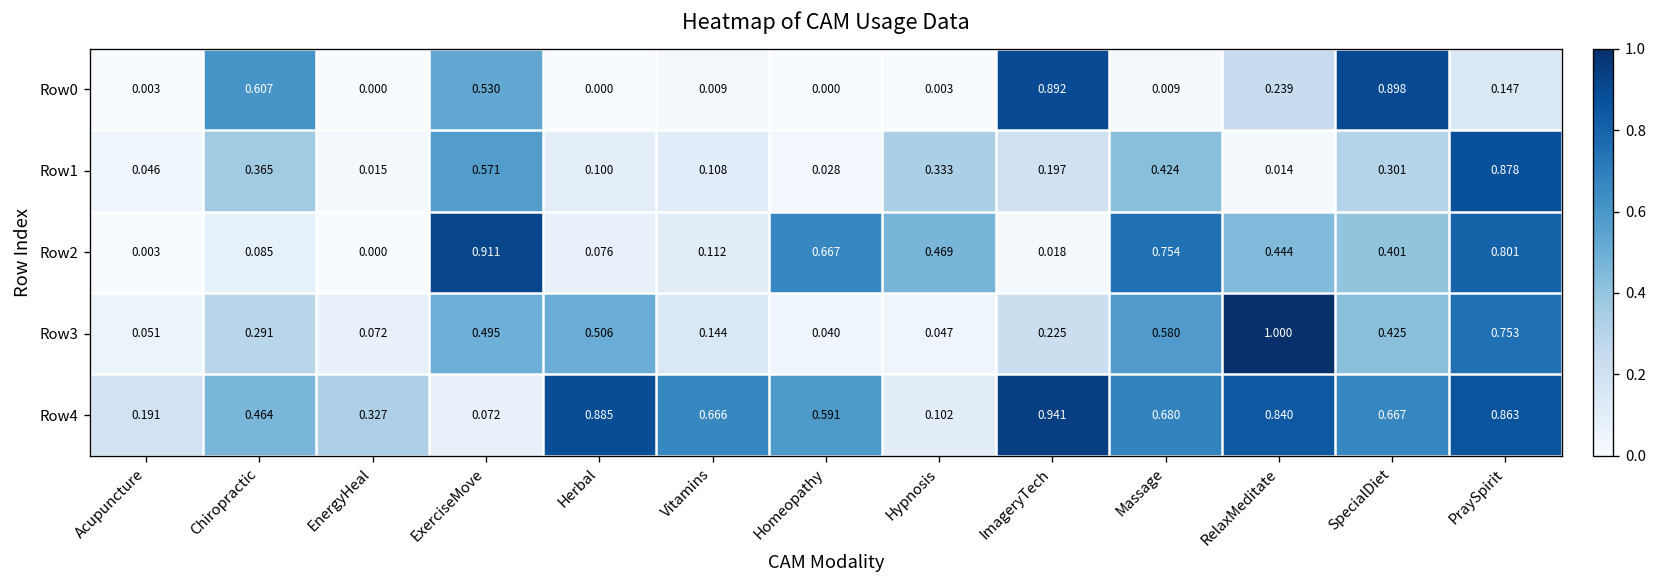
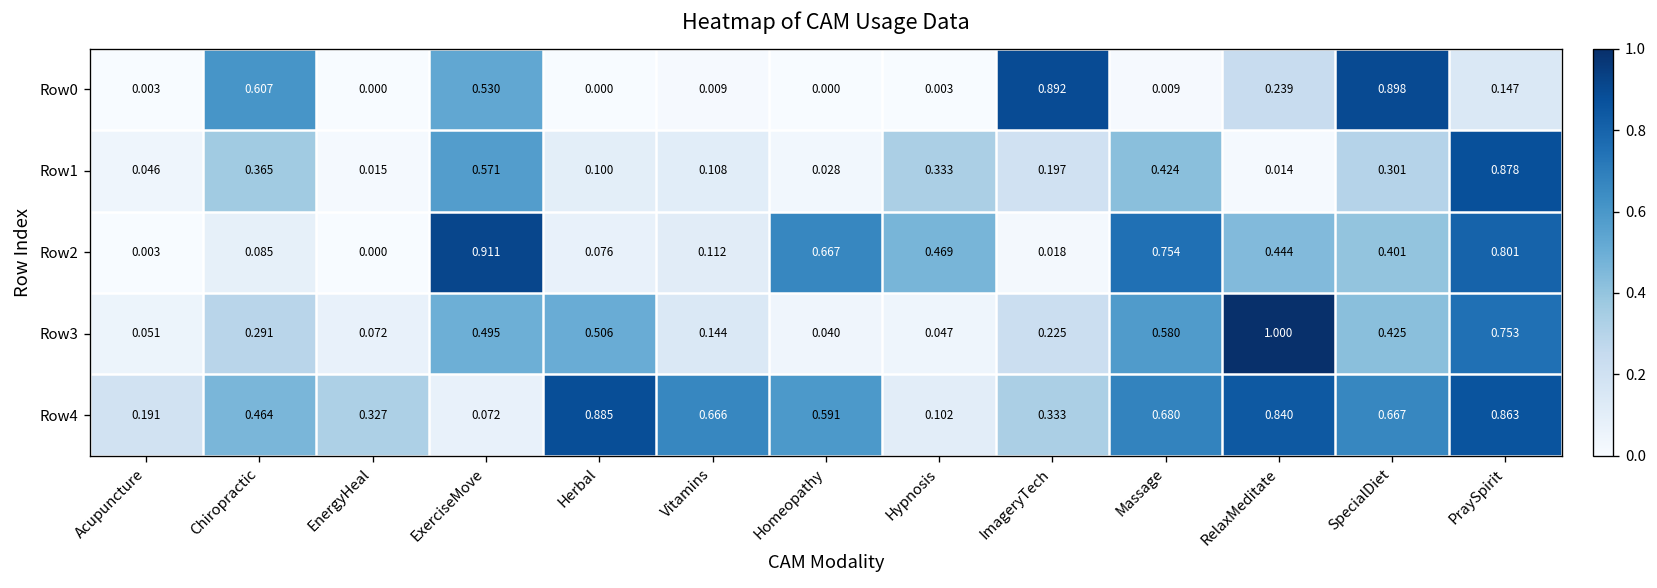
Row4, ImageryTech: 0.941 -> 0.333
